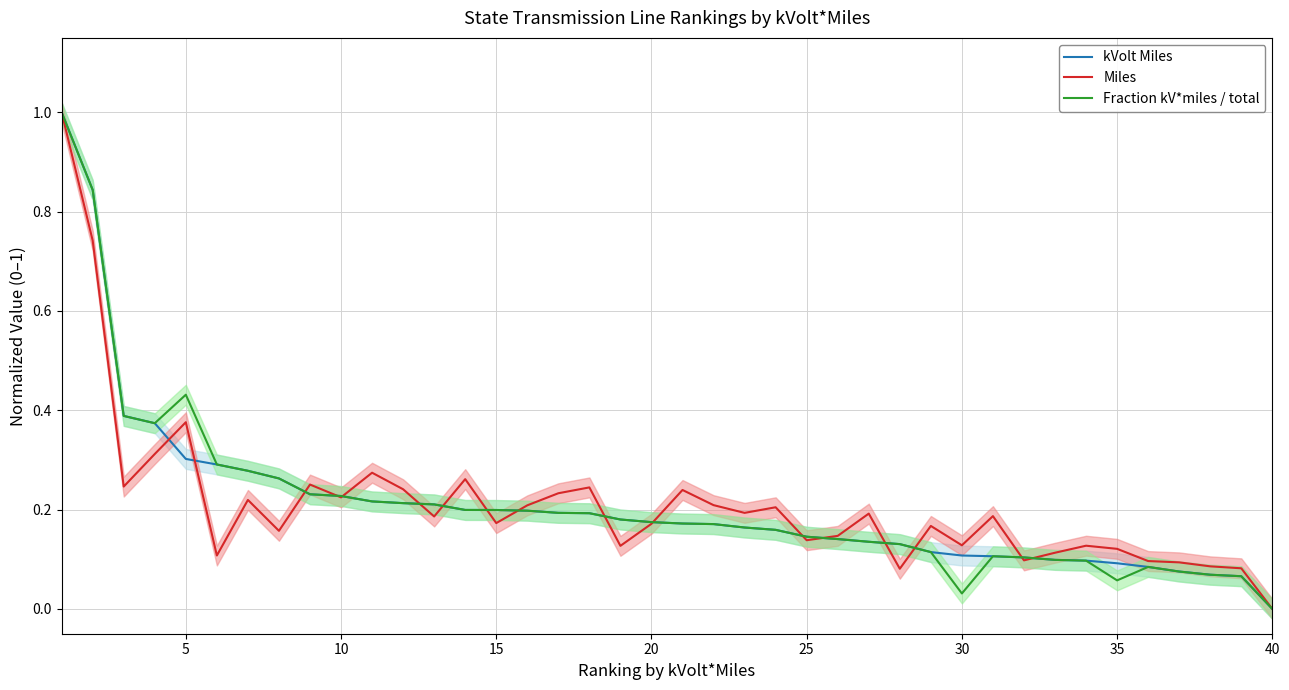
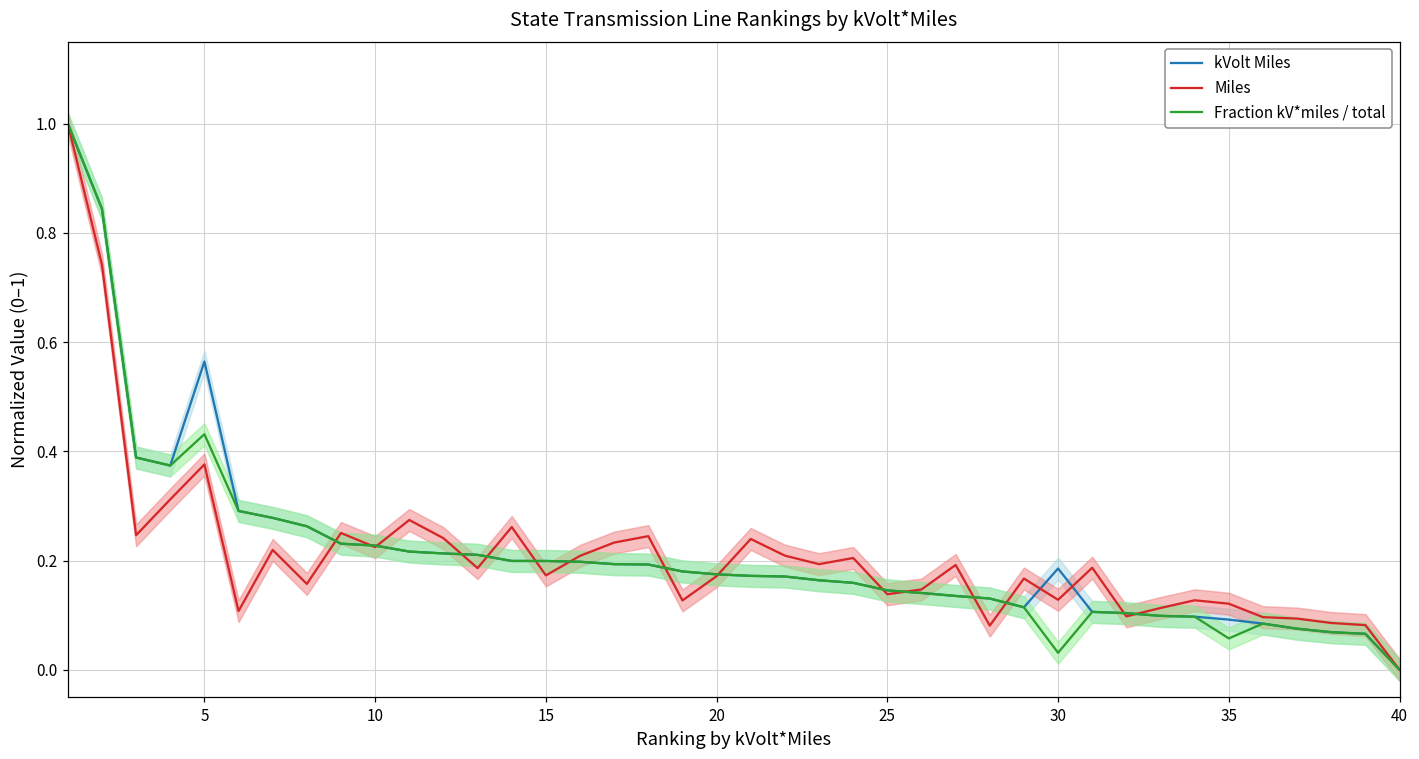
kVolt Miles, 5: 0.30 -> 0.56
kVolt Miles, 30: 0.11 -> 0.19
